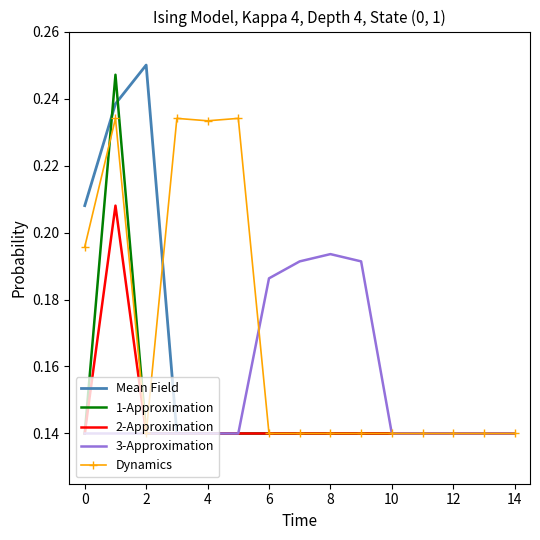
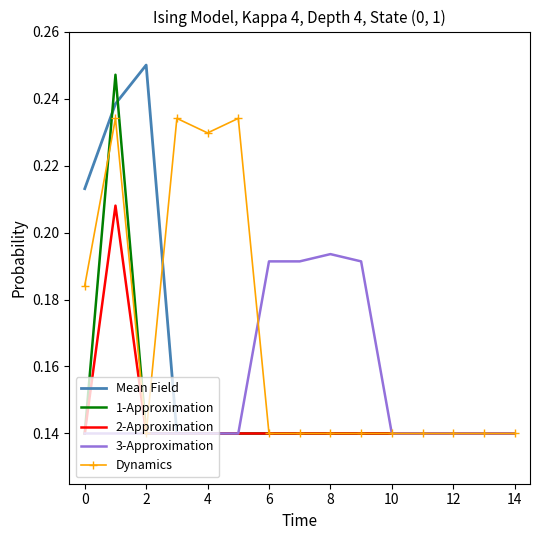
Mean Field, 0: 0.208 -> 0.213
Dynamics, 0: 0.196 -> 0.184
Dynamics, 4: 0.233 -> 0.230
3-Approximation, 6: 0.186 -> 0.191
